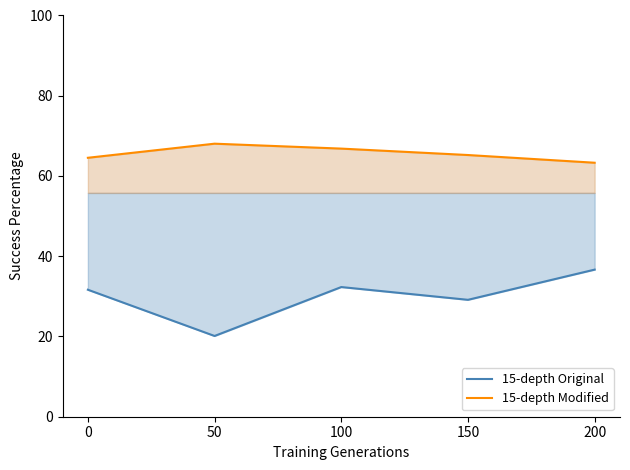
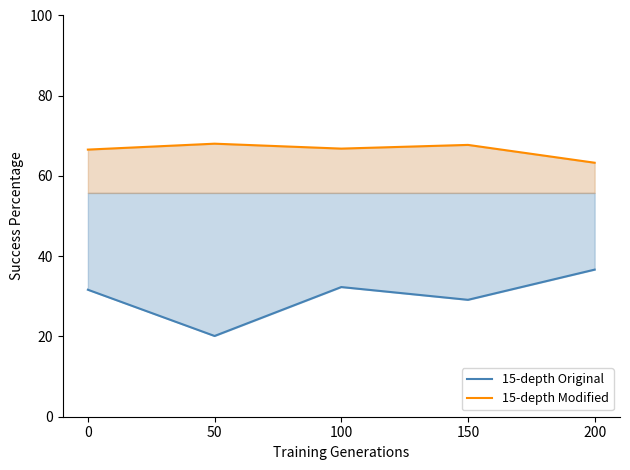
15-depth Modified, 0: 65 -> 67
15-depth Modified, 150: 65 -> 68
